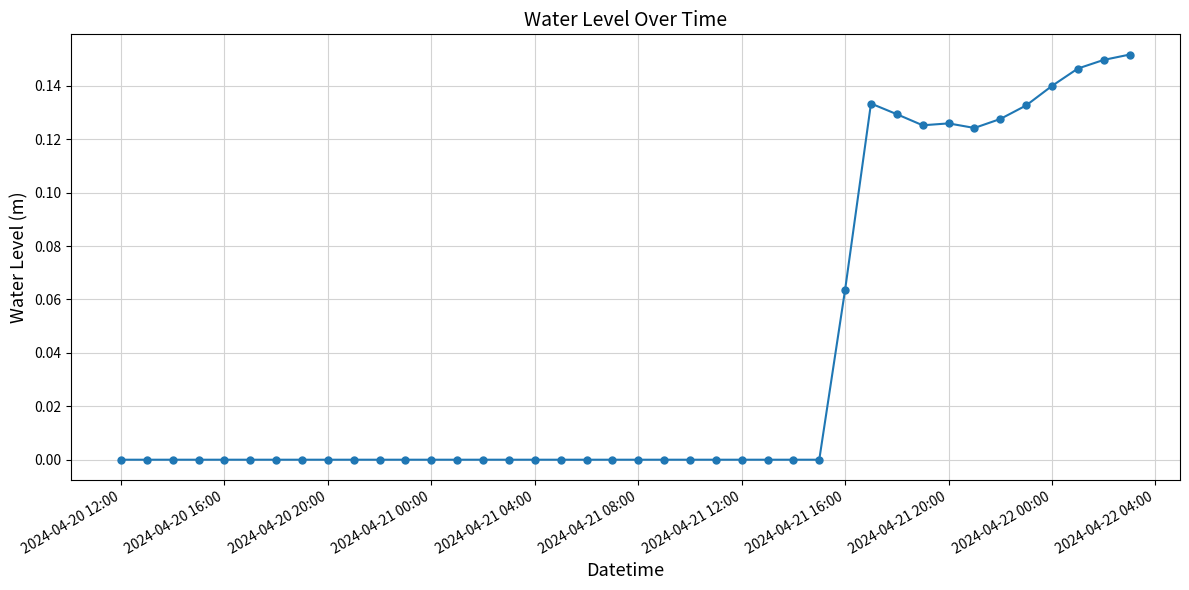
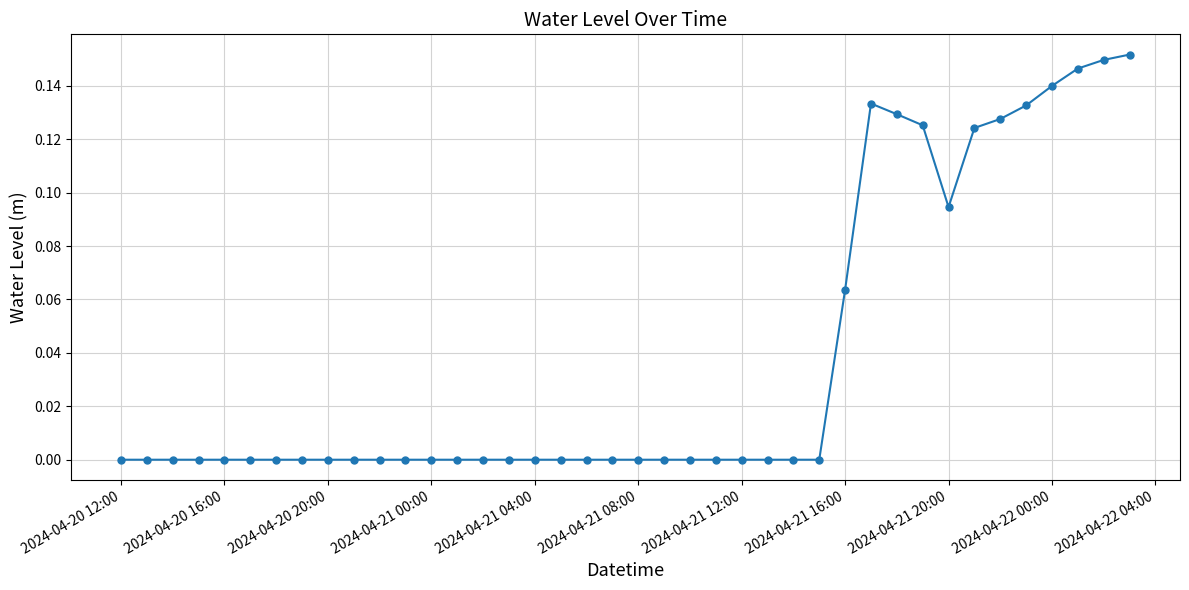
2024-04-21 20:00: 0.126 -> 0.095
